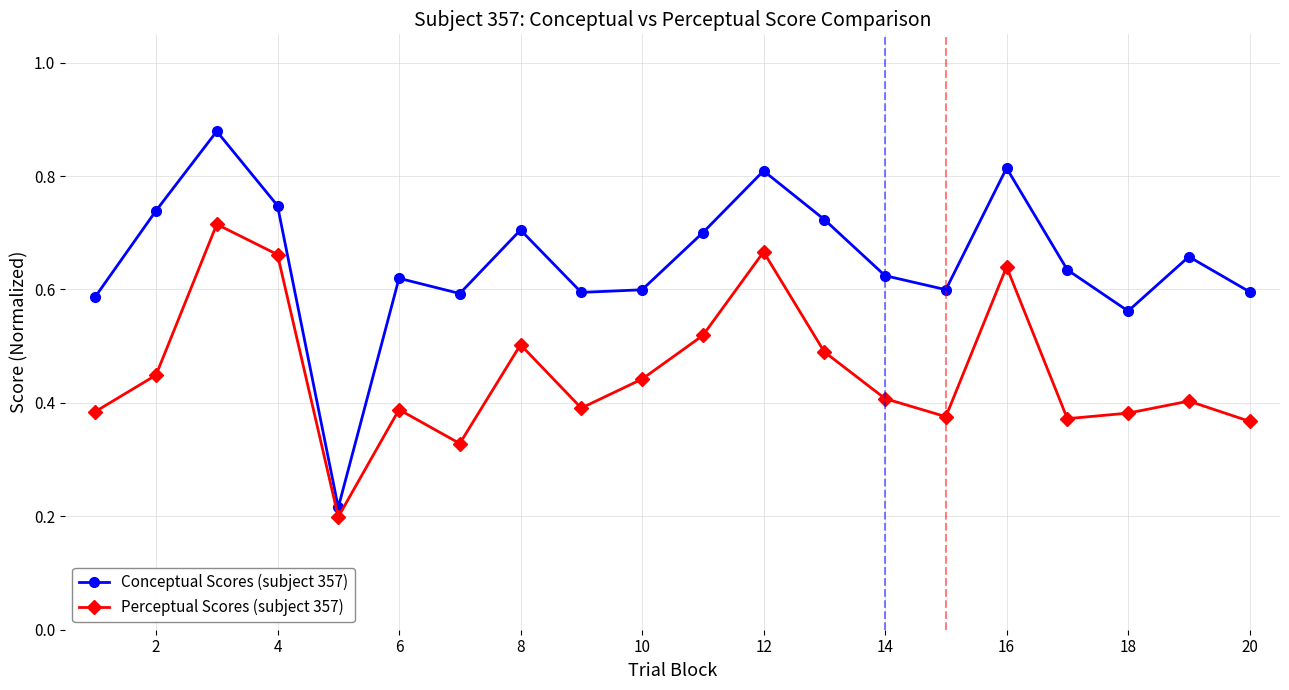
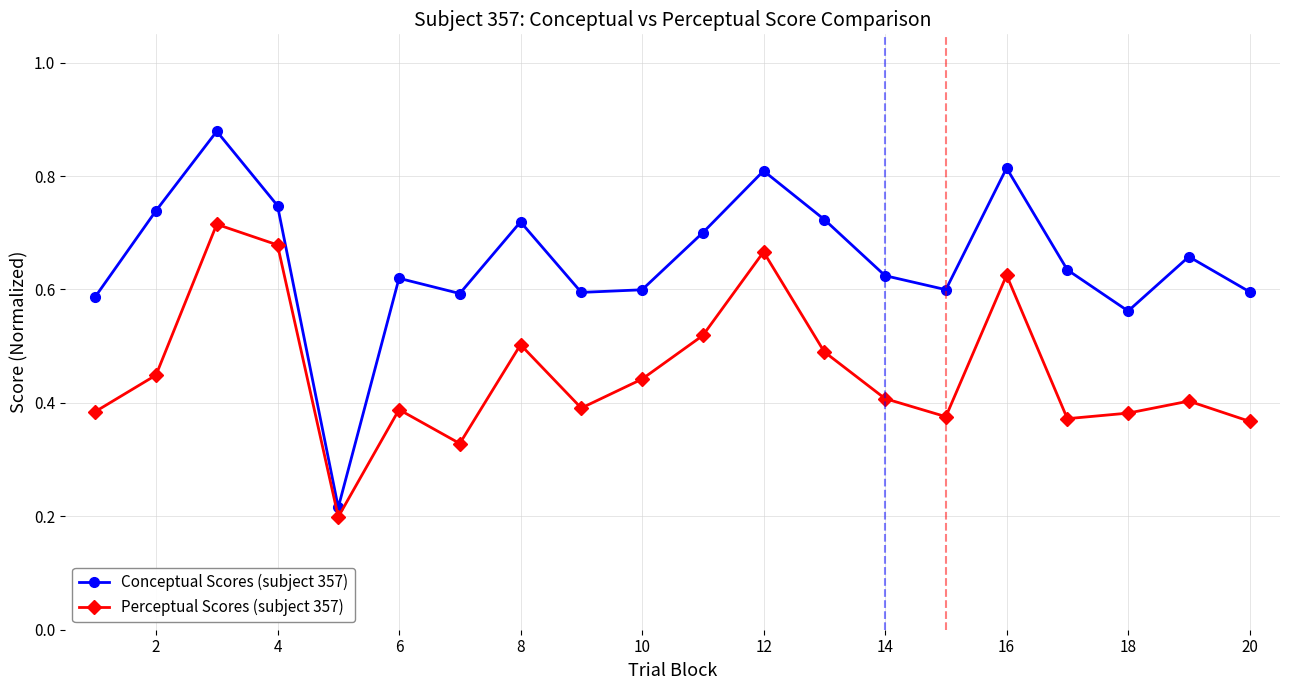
Perceptual Scores (subject 357), 4: 0.66 -> 0.68
Conceptual Scores (subject 357), 8: 0.71 -> 0.72
Perceptual Scores (subject 357), 16: 0.64 -> 0.63
